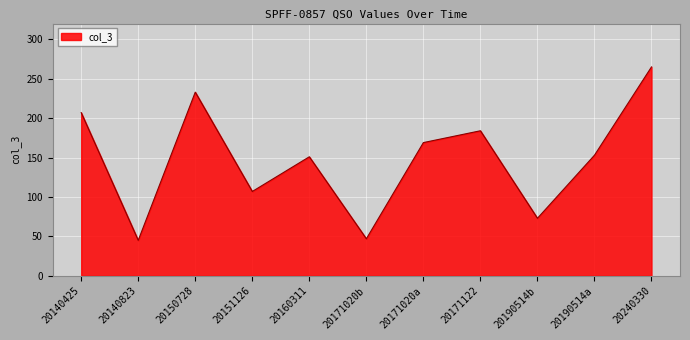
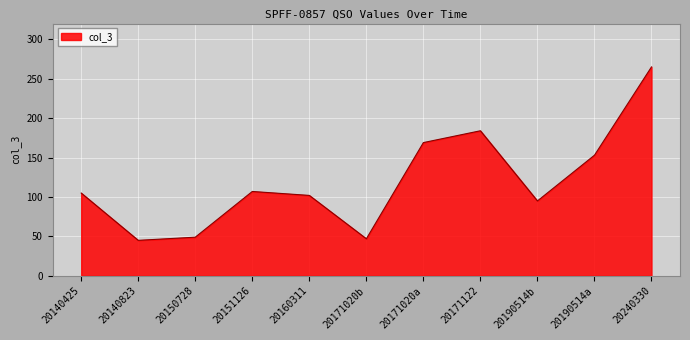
20140425: 210 -> 110
20150728: 230 -> 50
20160311: 150 -> 100
20190514b: 70 -> 100
